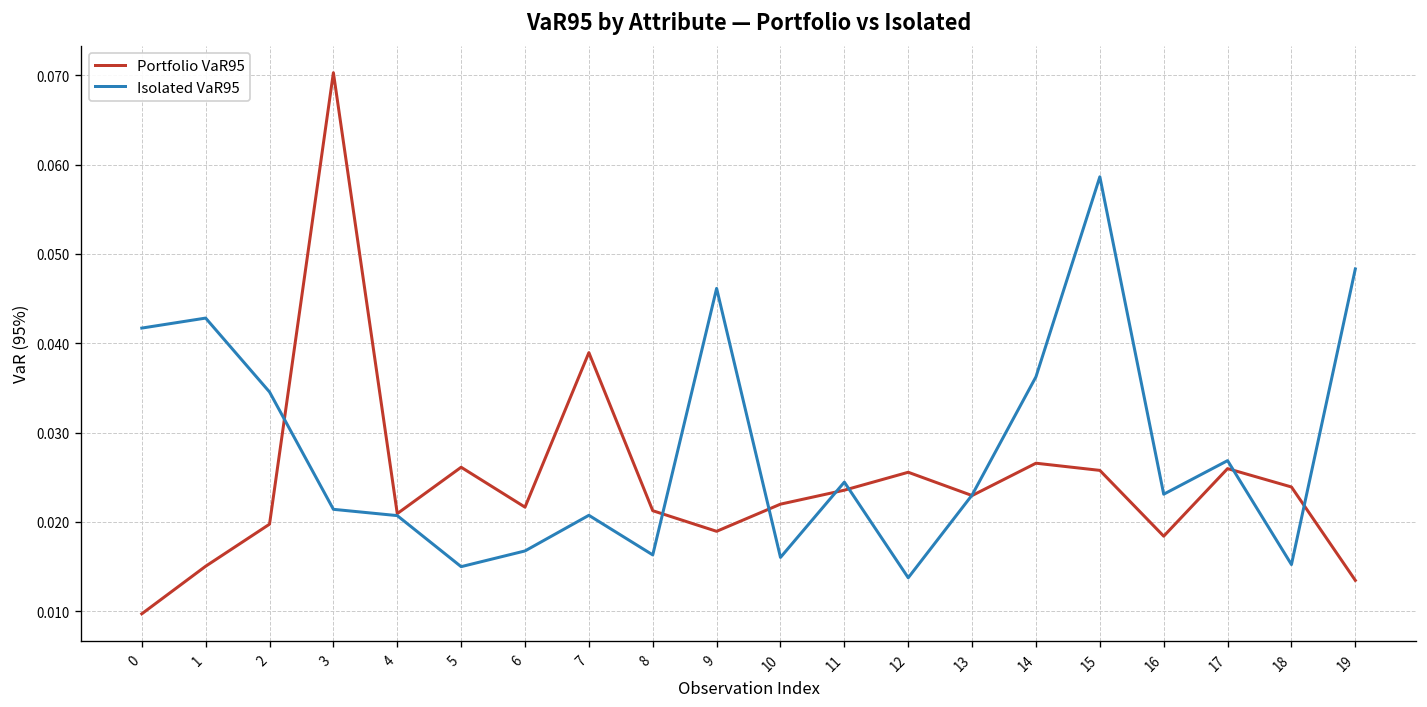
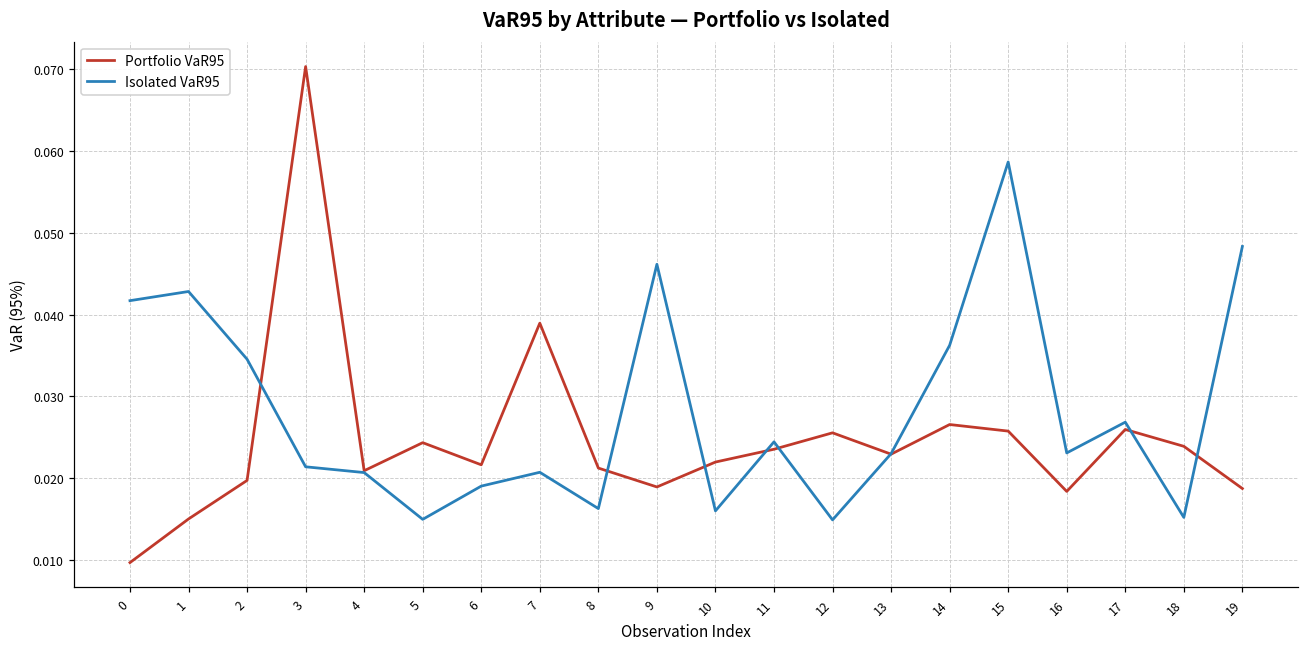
Portfolio VaR95, 5: 0.026 -> 0.024
Isolated VaR95, 6: 0.017 -> 0.019
Isolated VaR95, 12: 0.014 -> 0.015
Portfolio VaR95, 19: 0.013 -> 0.019
